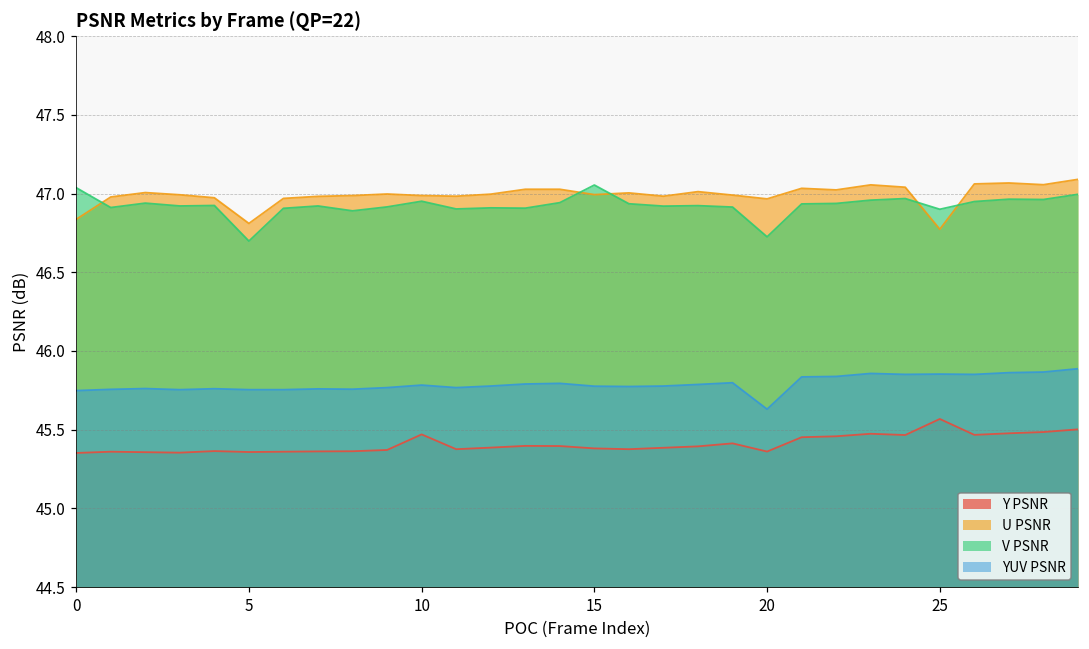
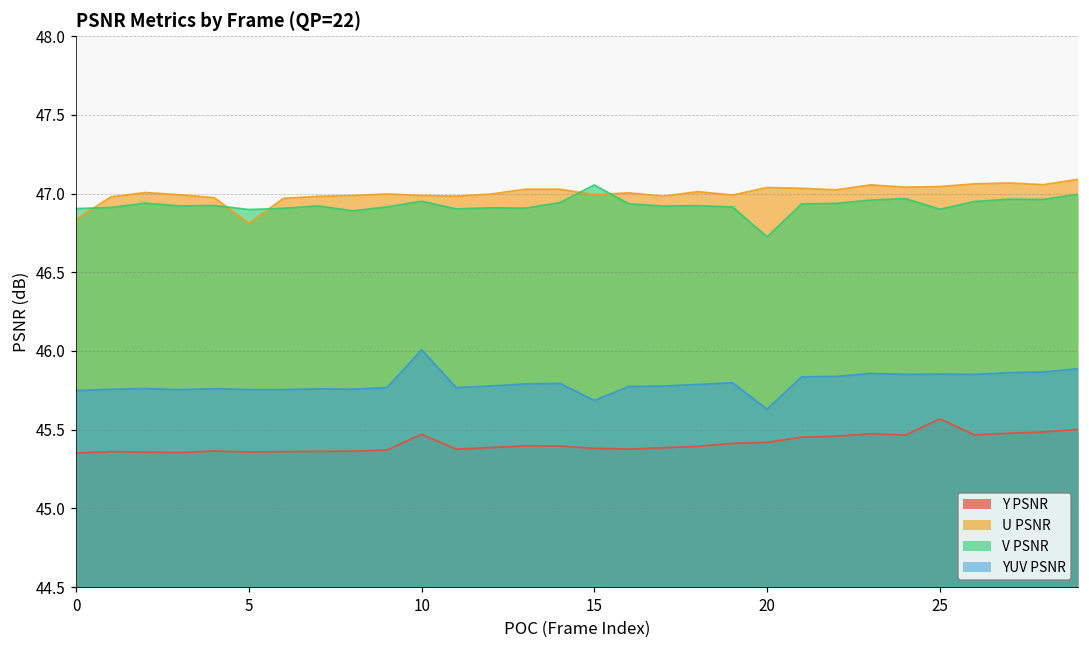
V PSNR, 0: 47.04 -> 46.90
V PSNR, 5: 46.70 -> 46.90
YUV PSNR, 10: 45.78 -> 46.01
YUV PSNR, 15: 45.78 -> 45.69
Y PSNR, 20: 45.36 -> 45.42
U PSNR, 20: 46.97 -> 47.04
U PSNR, 25: 46.77 -> 47.04
